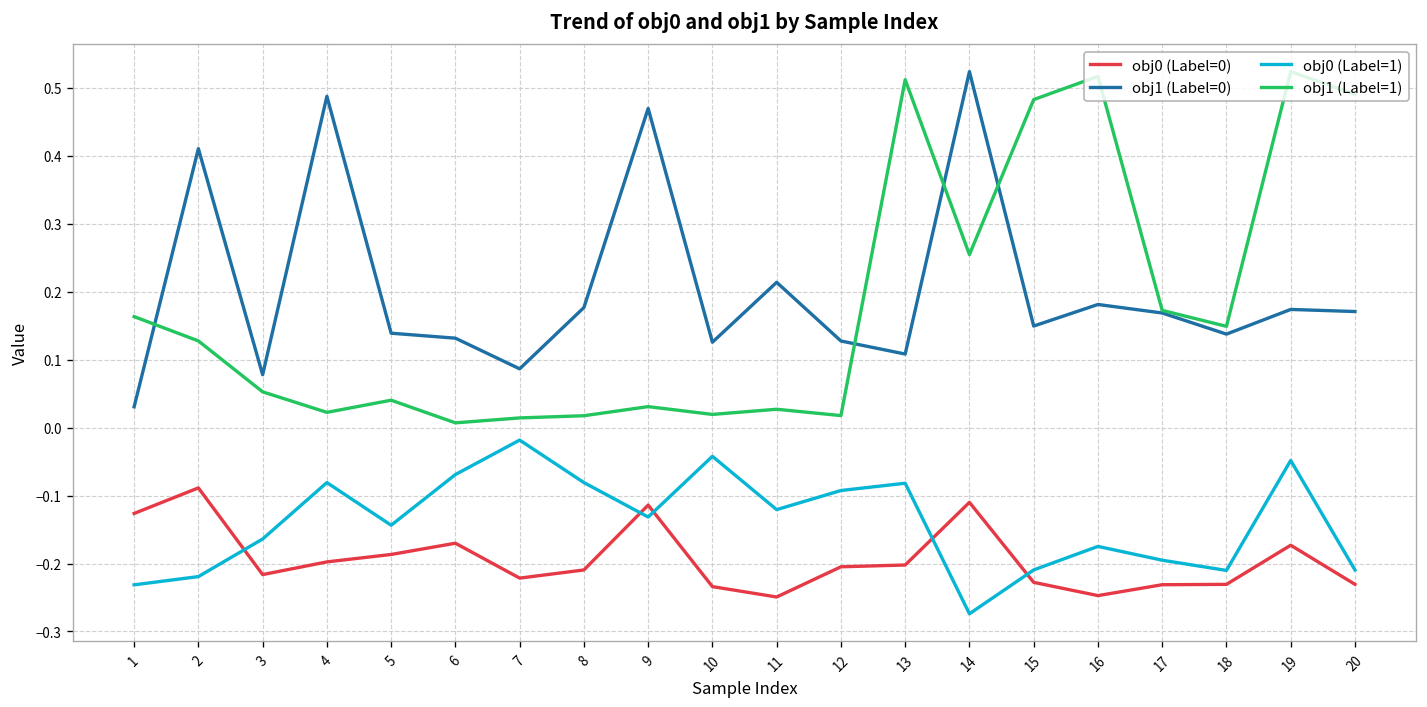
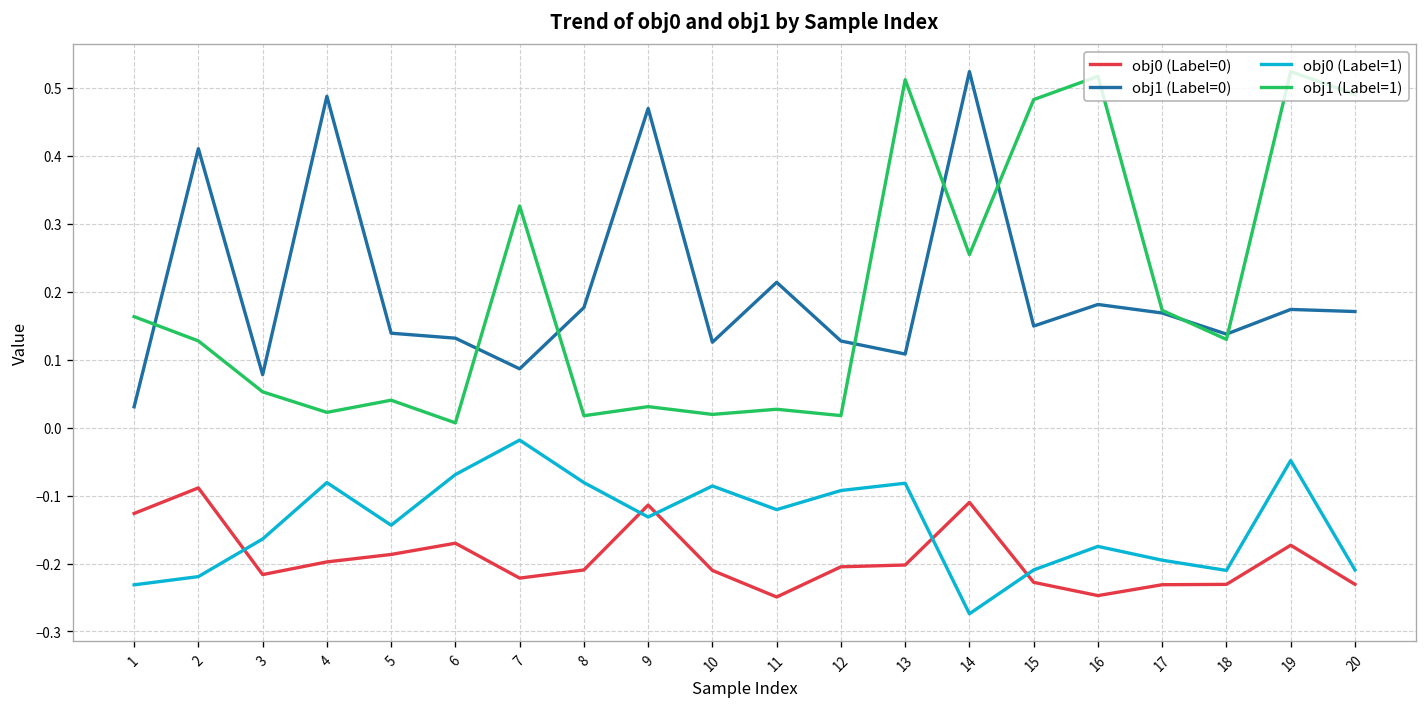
obj1 (Label=1), 7: 0.01 -> 0.33
obj0 (Label=0), 10: -0.23 -> -0.21
obj0 (Label=1), 10: -0.04 -> -0.09
obj1 (Label=1), 18: 0.15 -> 0.13
